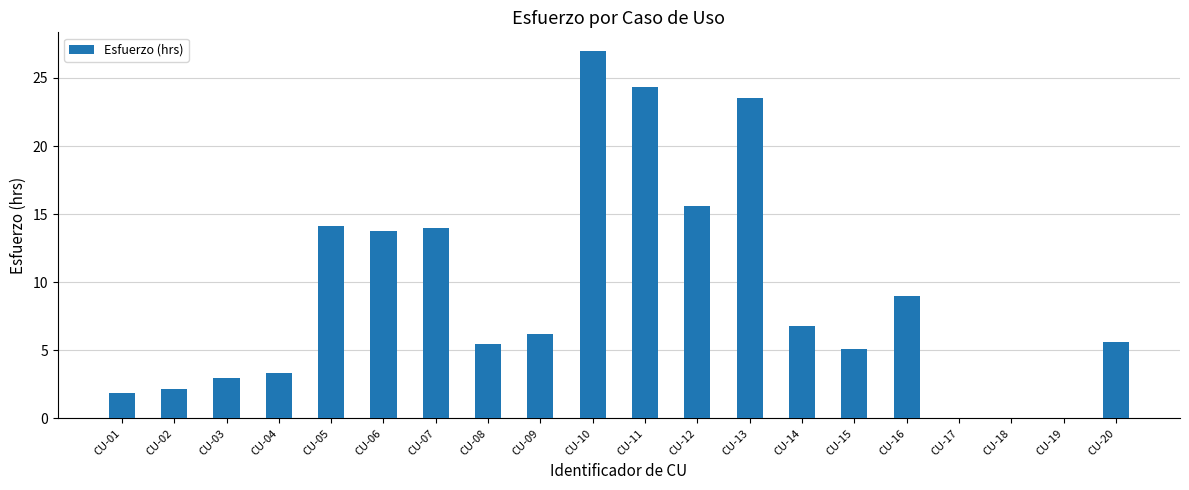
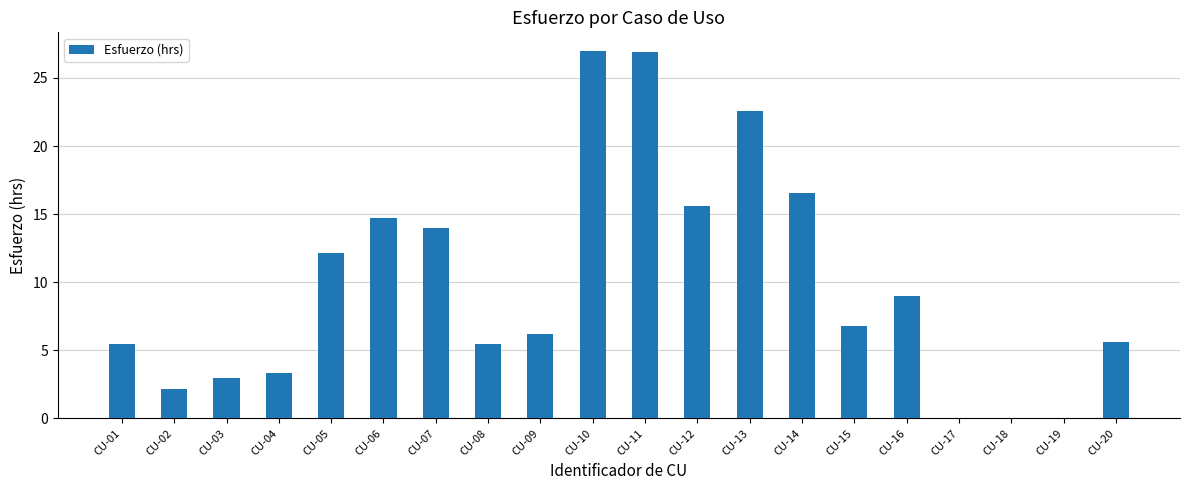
CU-01: 1.9 -> 5.4
CU-05: 14.2 -> 12.2
CU-06: 13.8 -> 14.7
CU-11: 24.3 -> 26.9
CU-13: 23.5 -> 22.6
CU-14: 6.8 -> 16.6
CU-15: 5.1 -> 6.8
